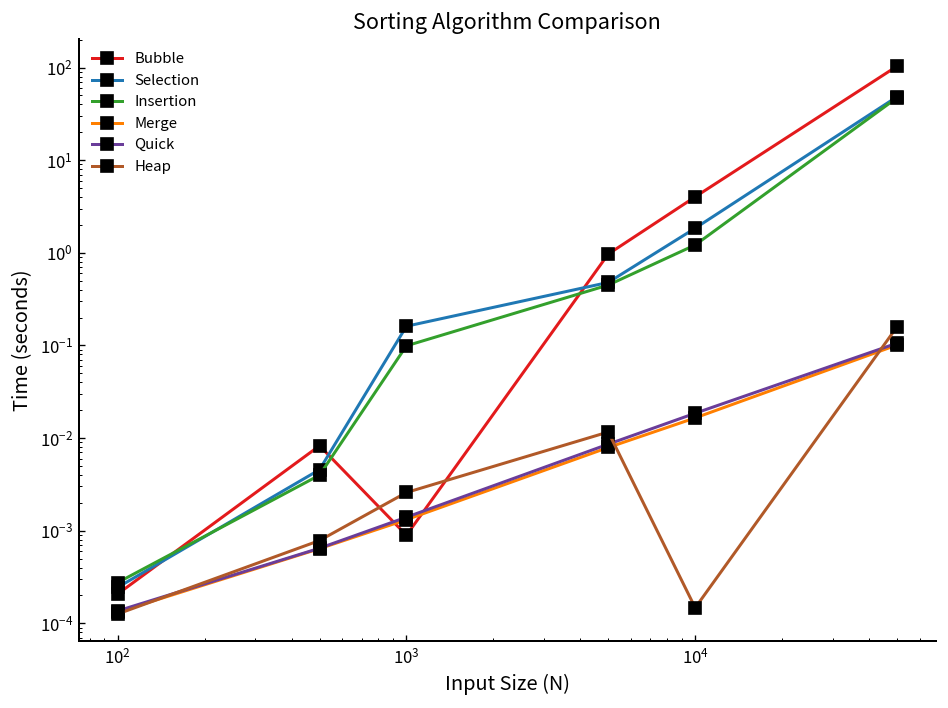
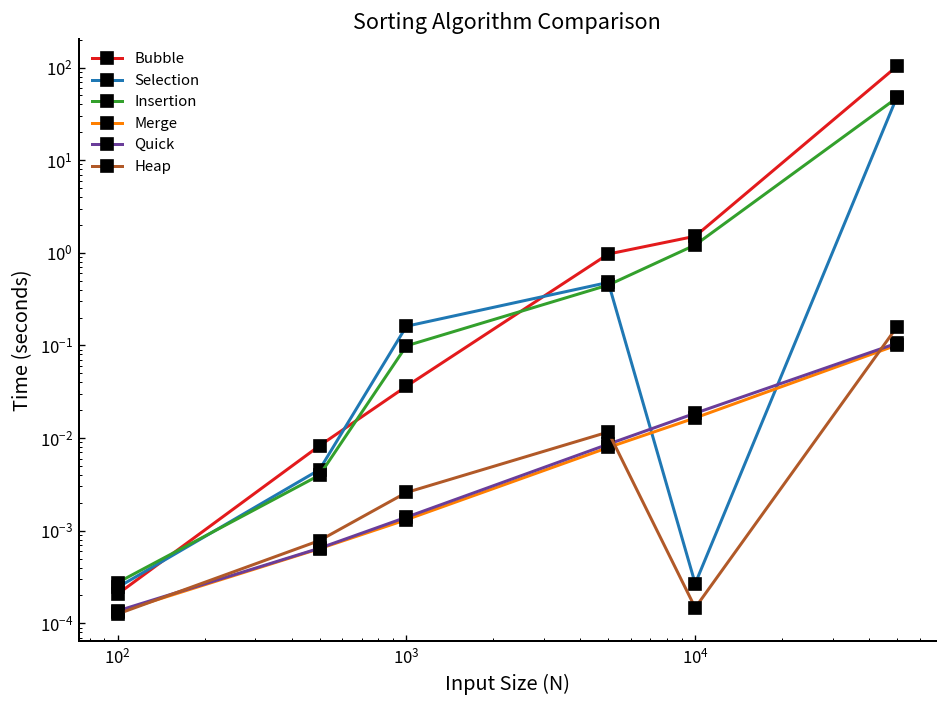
Bubble, 10^3: 0.0009 -> 0.04
Bubble, 10^4: 4 -> 1.5
Selection, 10^4: 1.8 -> 0.00027
